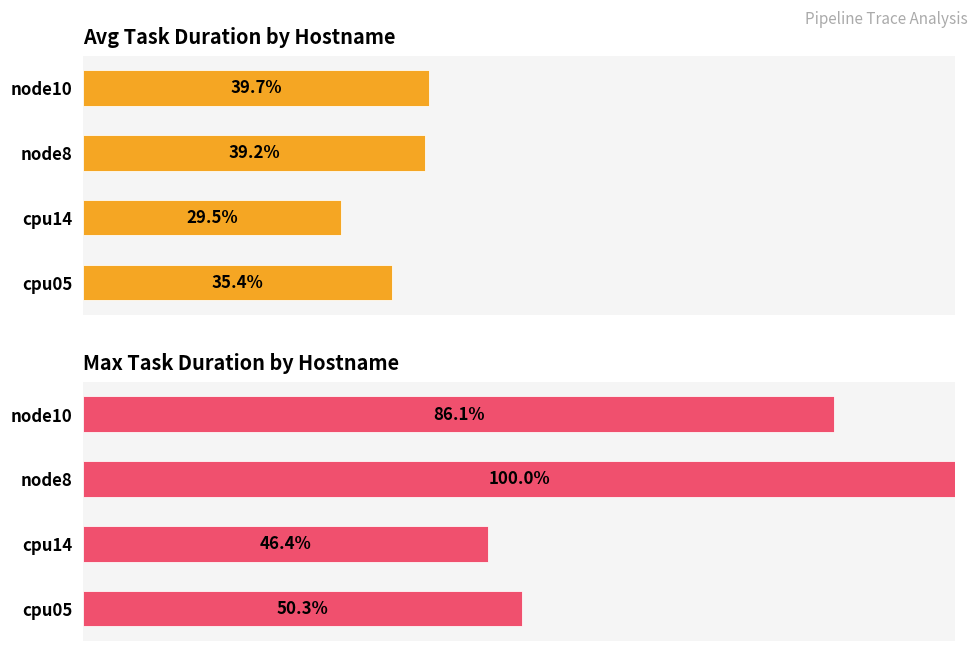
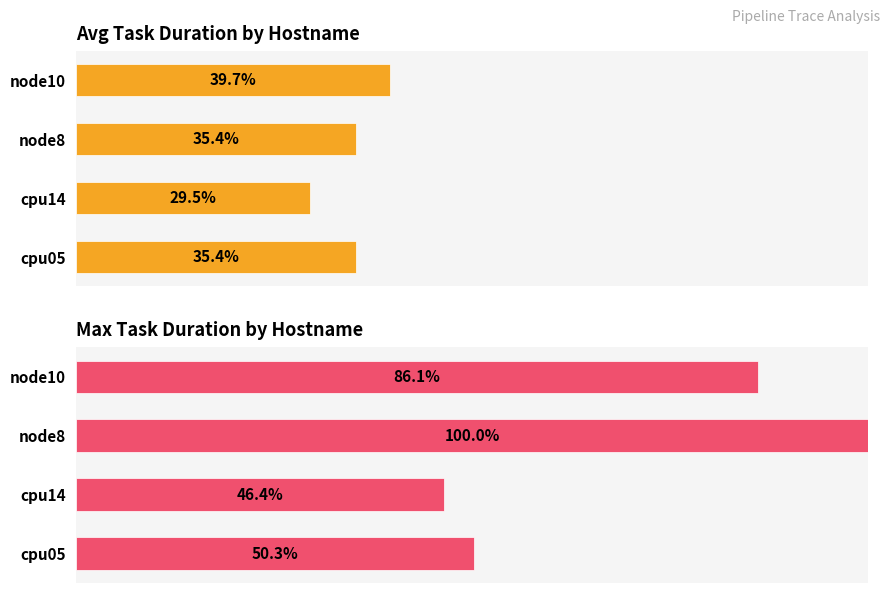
Avg Task Duration by Hostname, node8: 39.2% -> 35.4%
